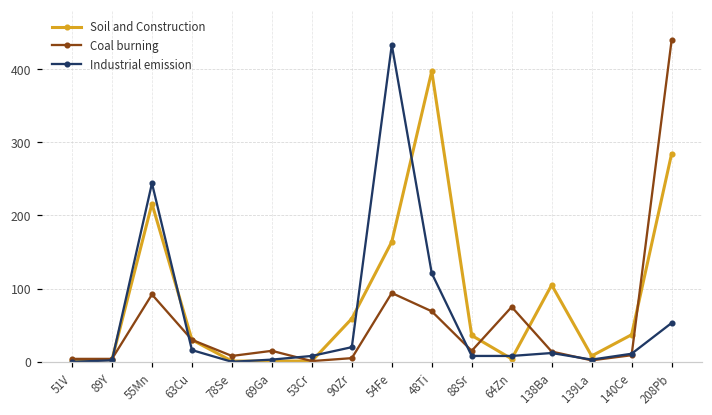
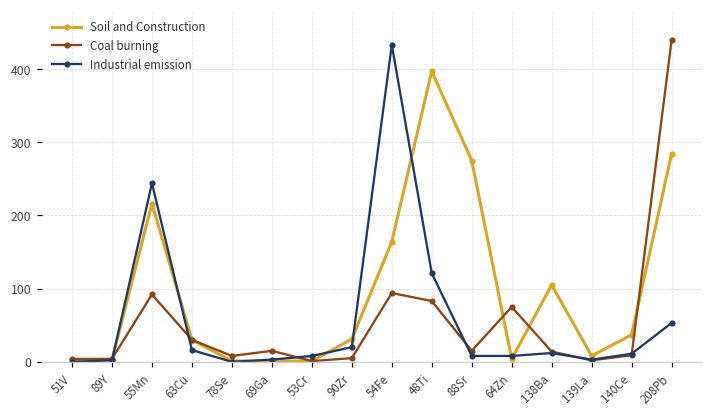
Soil and Construction, 90Zr: 60 -> 30
Coal burning, 48Ti: 70 -> 80
Soil and Construction, 88Sr: 40 -> 280
